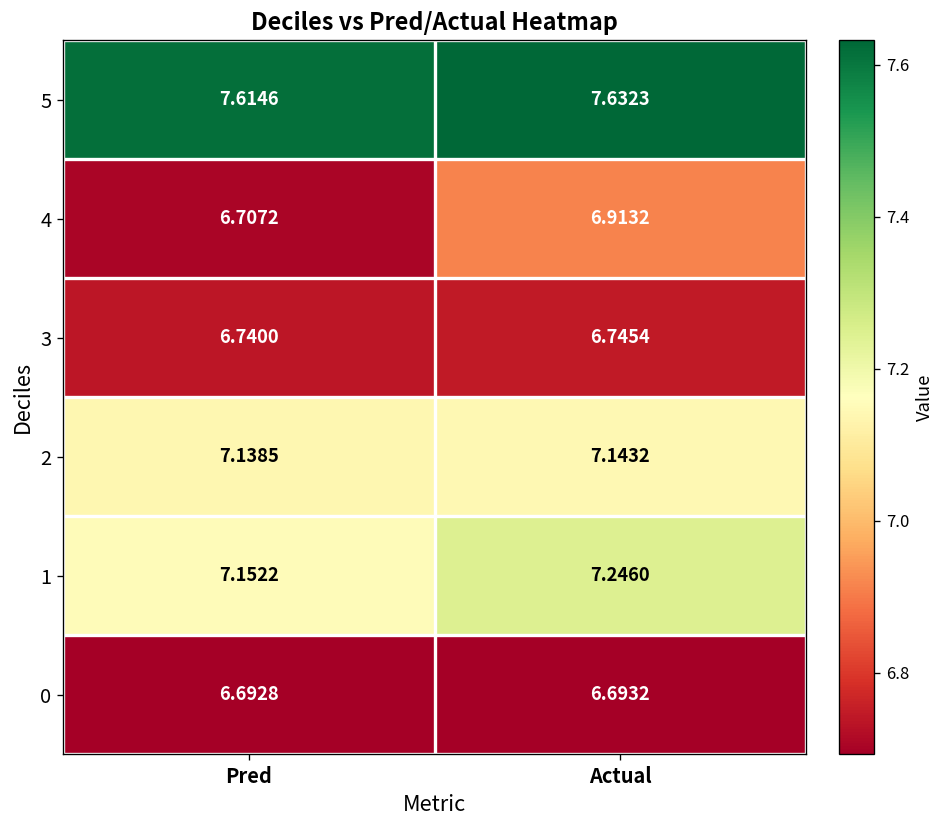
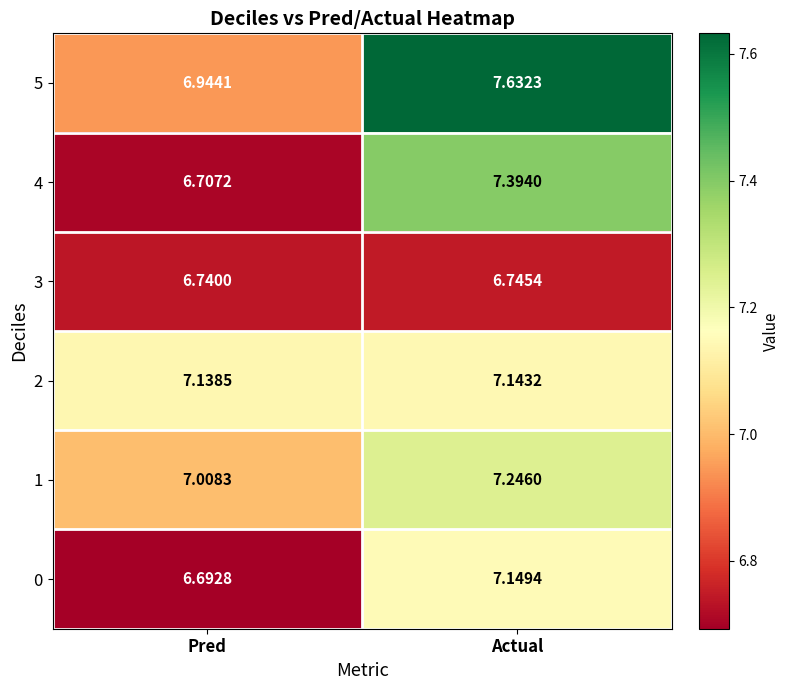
5, Pred: 7.6146 -> 6.9441
4, Actual: 6.9132 -> 7.3940
1, Pred: 7.1522 -> 7.0083
0, Actual: 6.6932 -> 7.1494
